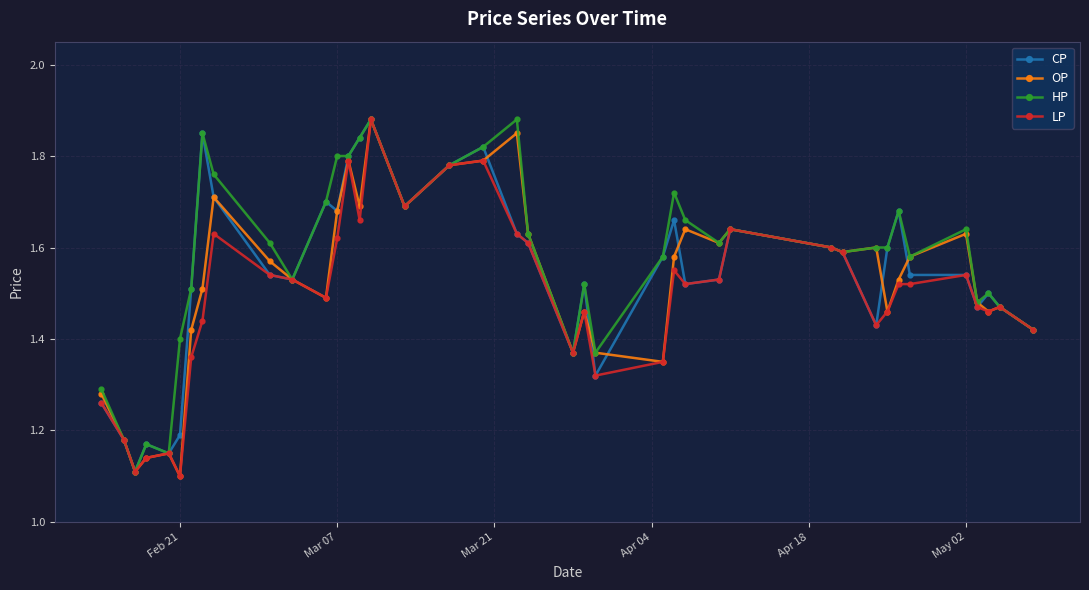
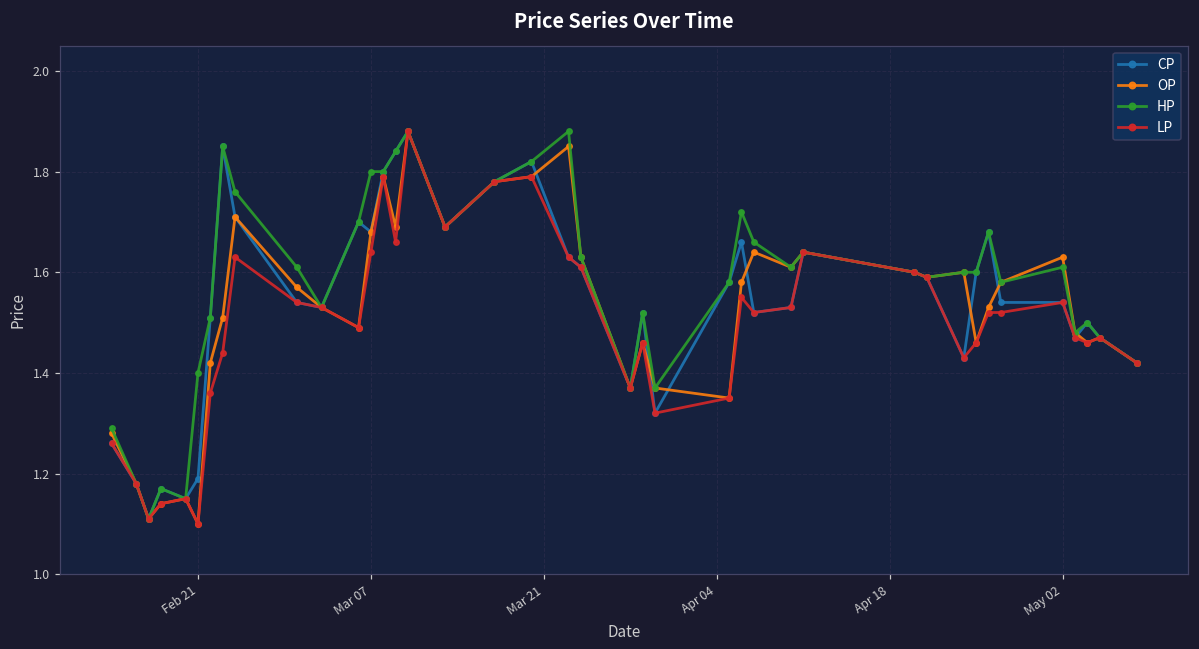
LP, Mar 07: 1.62 -> 1.64
HP, May 02: 1.64 -> 1.61
